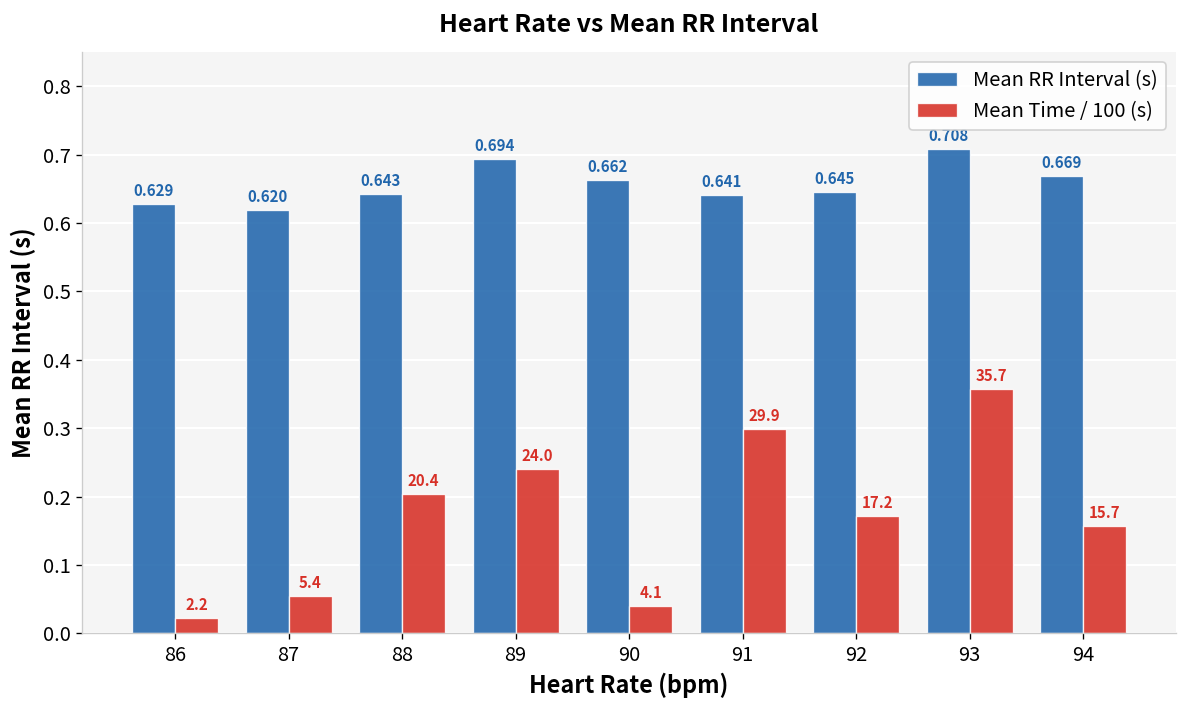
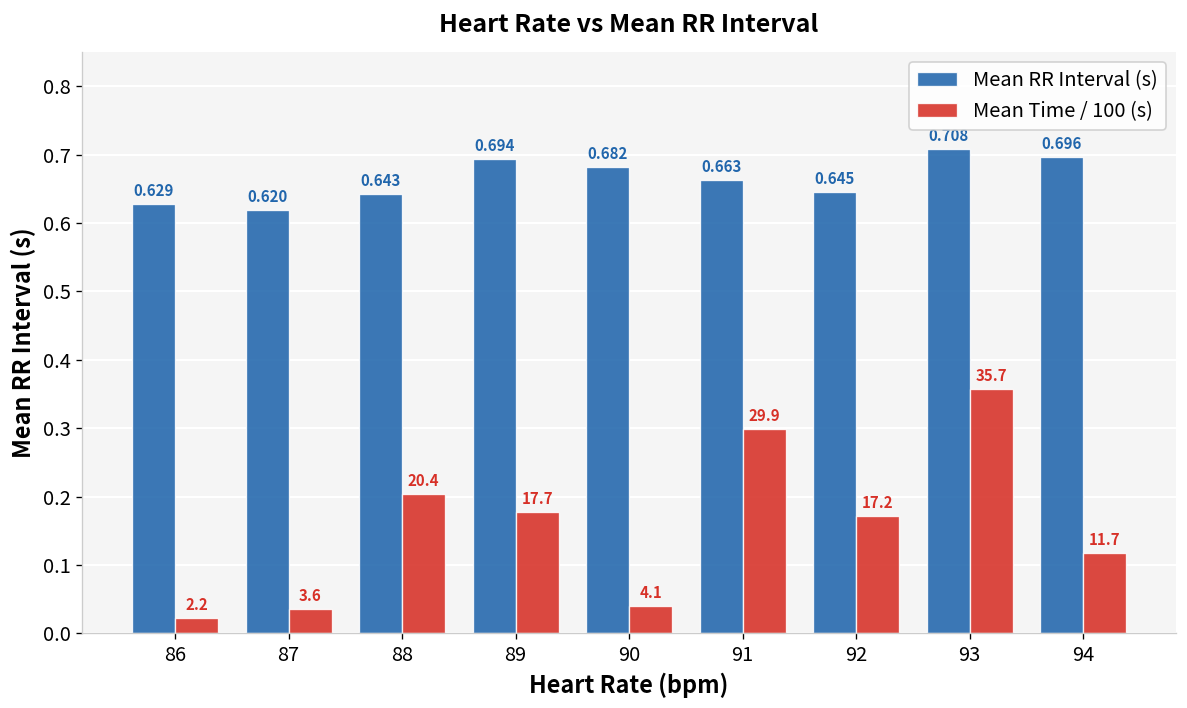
Mean Time / 100 (s), 87: 5.4 -> 3.6
Mean Time / 100 (s), 89: 24.0 -> 17.7
Mean RR Interval (s), 90: 0.662 -> 0.682
Mean RR Interval (s), 91: 0.641 -> 0.663
Mean RR Interval (s), 94: 0.669 -> 0.696
Mean Time / 100 (s), 94: 15.7 -> 11.7
